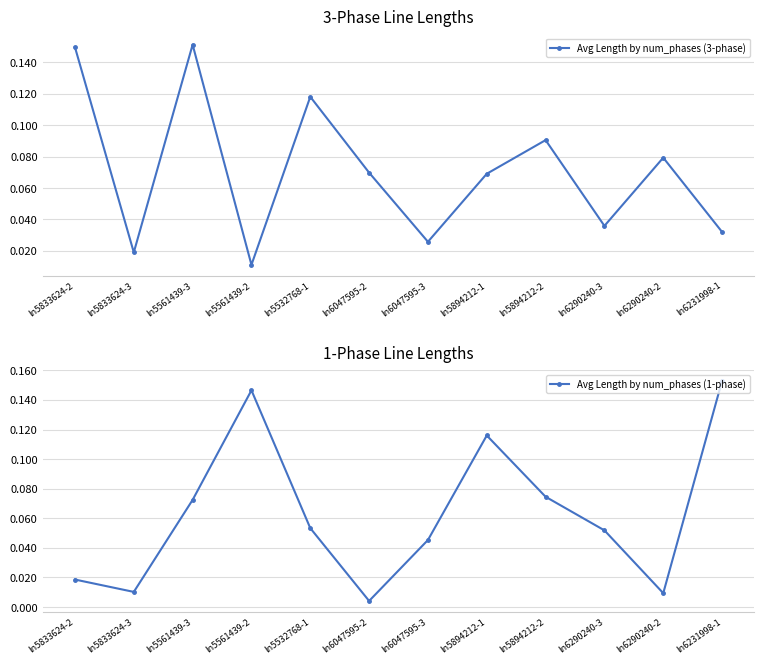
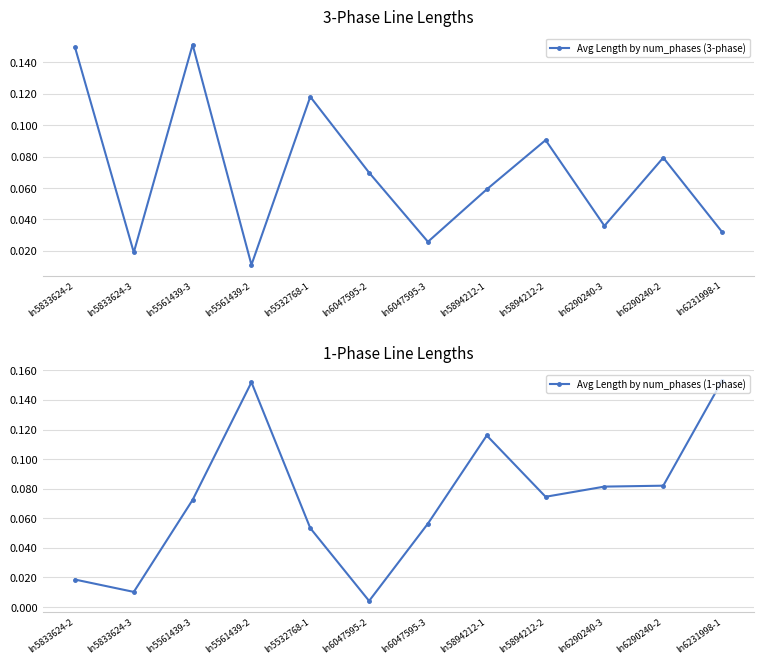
3-Phase Line Lengths, ln5894212-1: 0.069 -> 0.059
1-Phase Line Lengths, ln5561439-2: 0.147 -> 0.152
1-Phase Line Lengths, ln6047595-3: 0.045 -> 0.056
1-Phase Line Lengths, ln6290240-3: 0.052 -> 0.081
1-Phase Line Lengths, ln6290240-2: 0.009 -> 0.082
